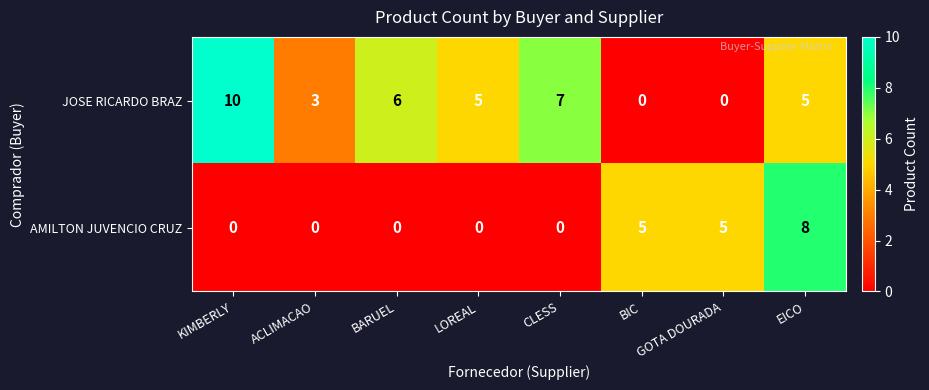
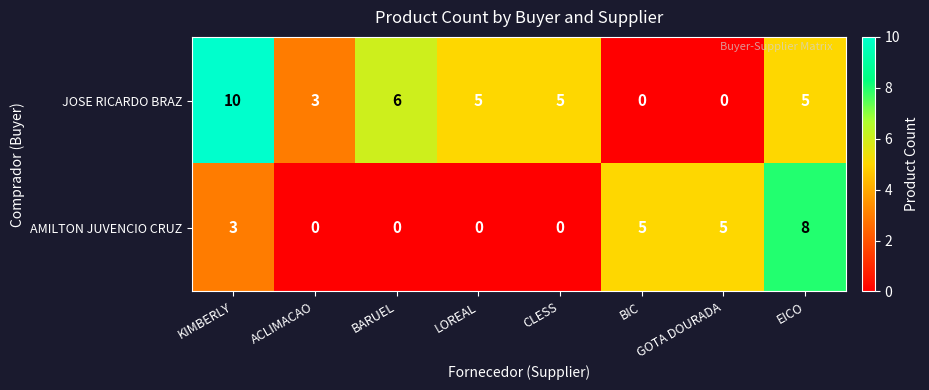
JOSE RICARDO BRAZ, CLESS: 7 -> 5
AMILTON JUVENCIO CRUZ, KIMBERLY: 0 -> 3
